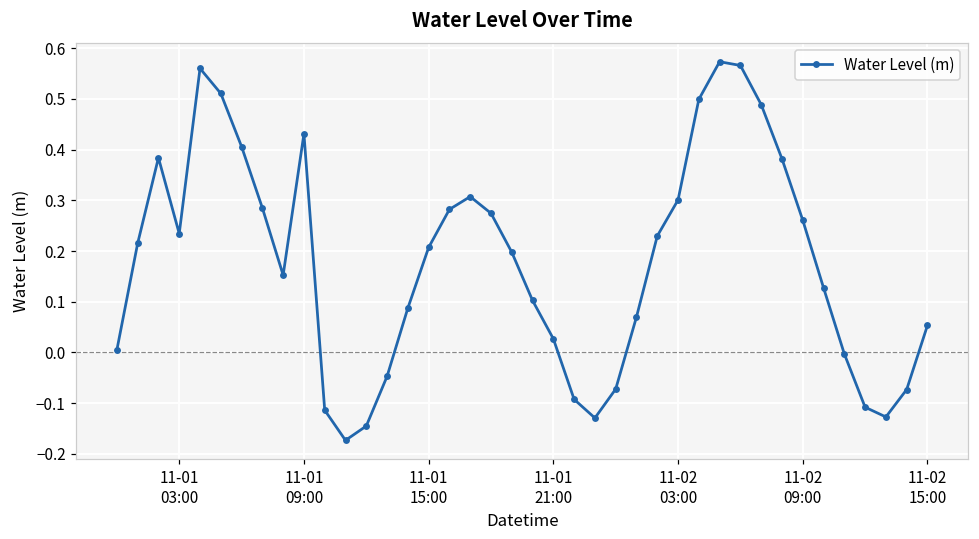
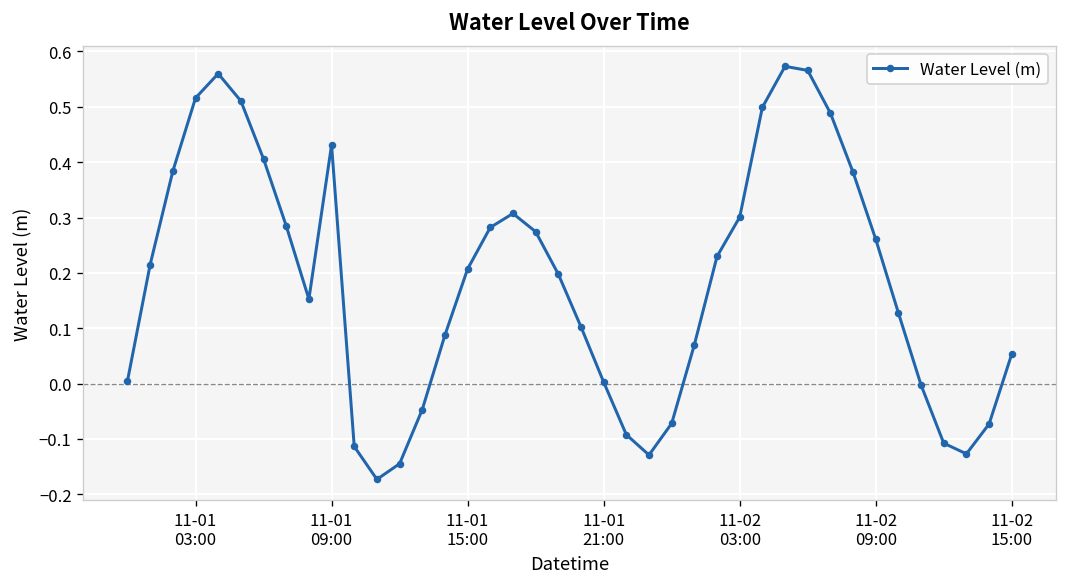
11-01 03:00: 0.23 -> 0.52
11-01 21:00: 0.03 -> 0.00
